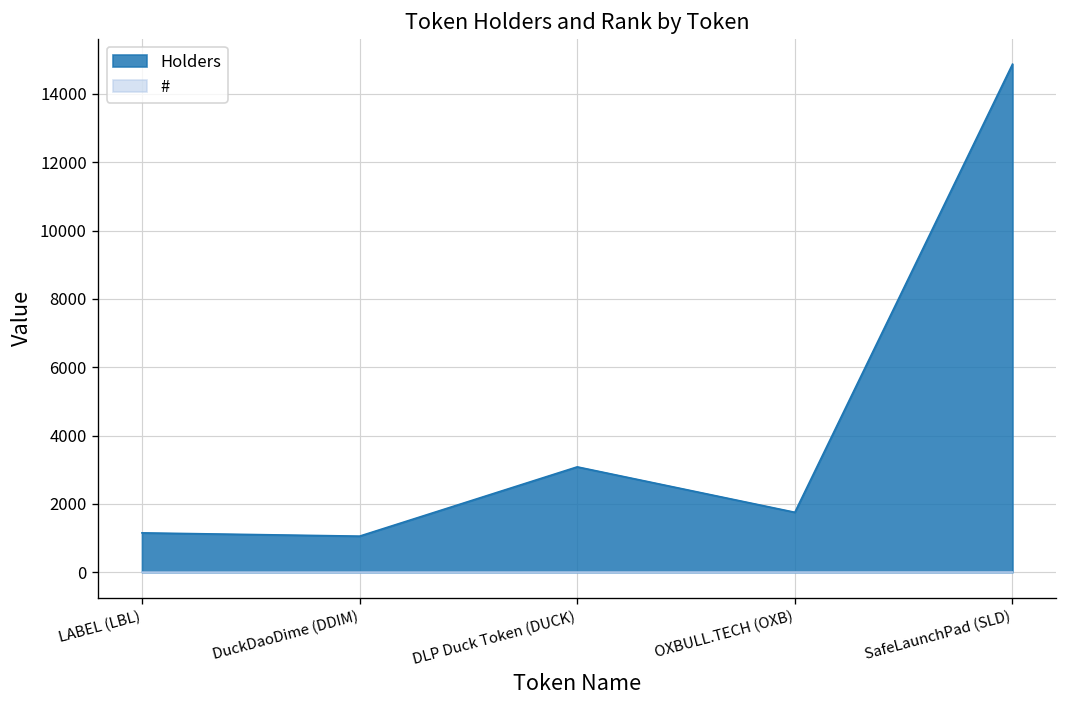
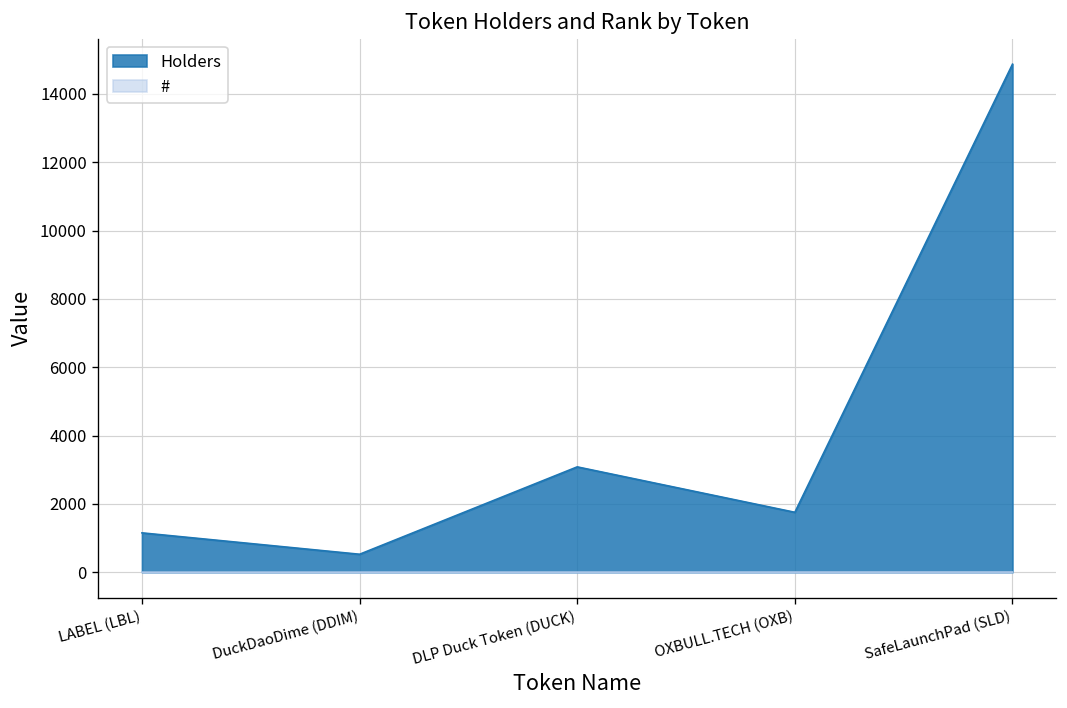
Holders, DuckDaoDime (DDIM): 1100 -> 500
